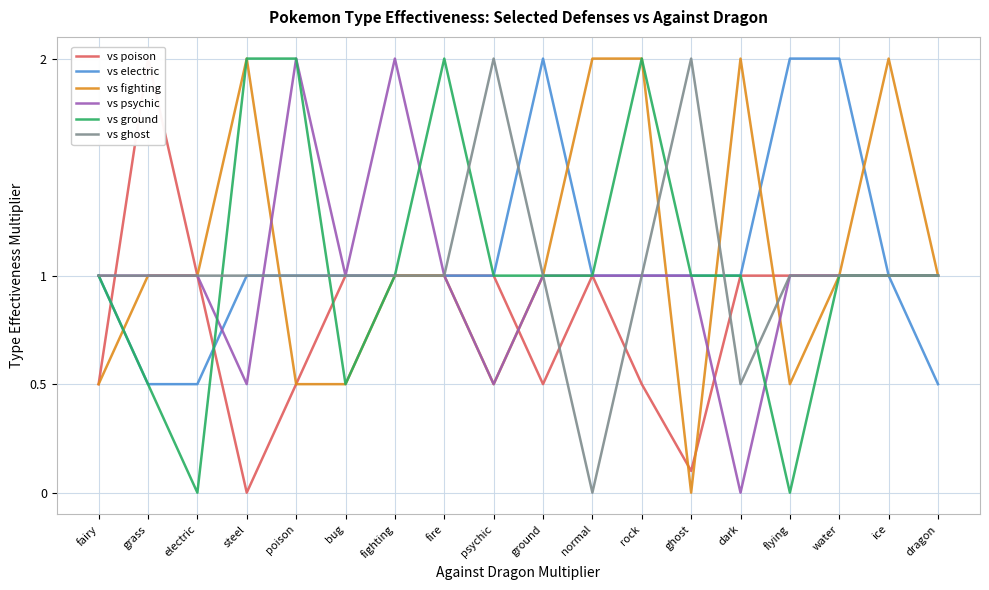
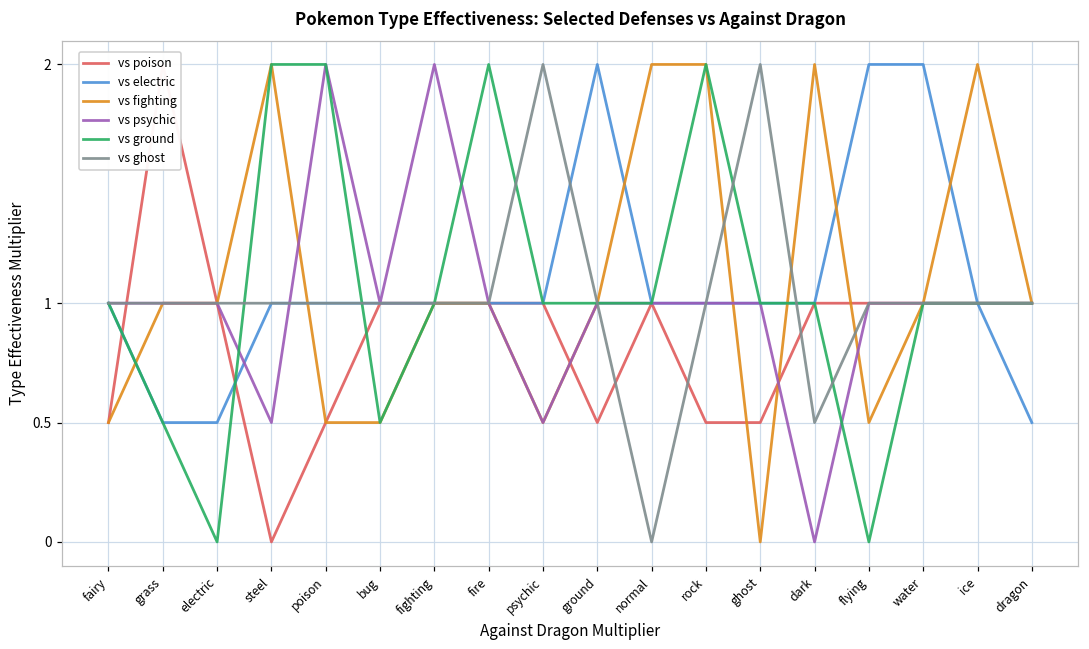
vs poison, ghost: 0.1 -> 0.5
